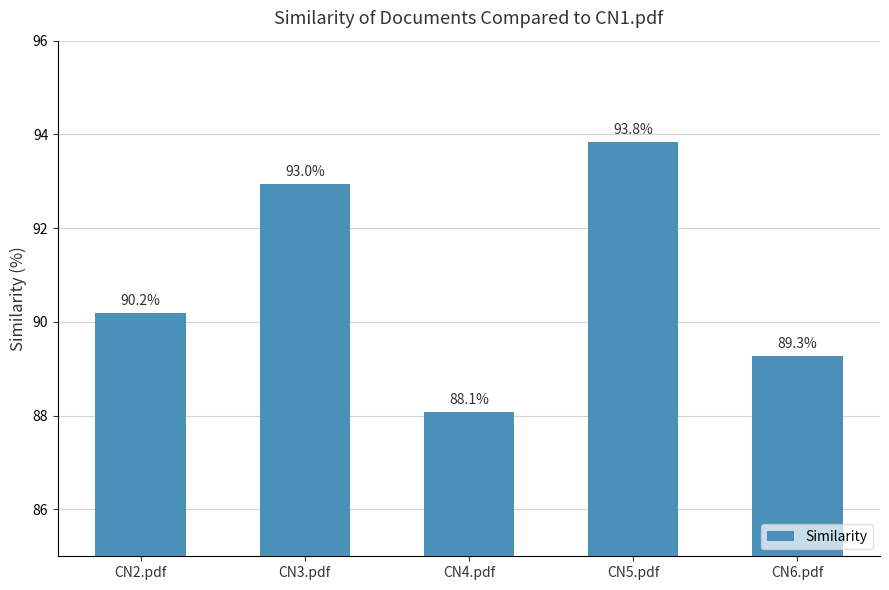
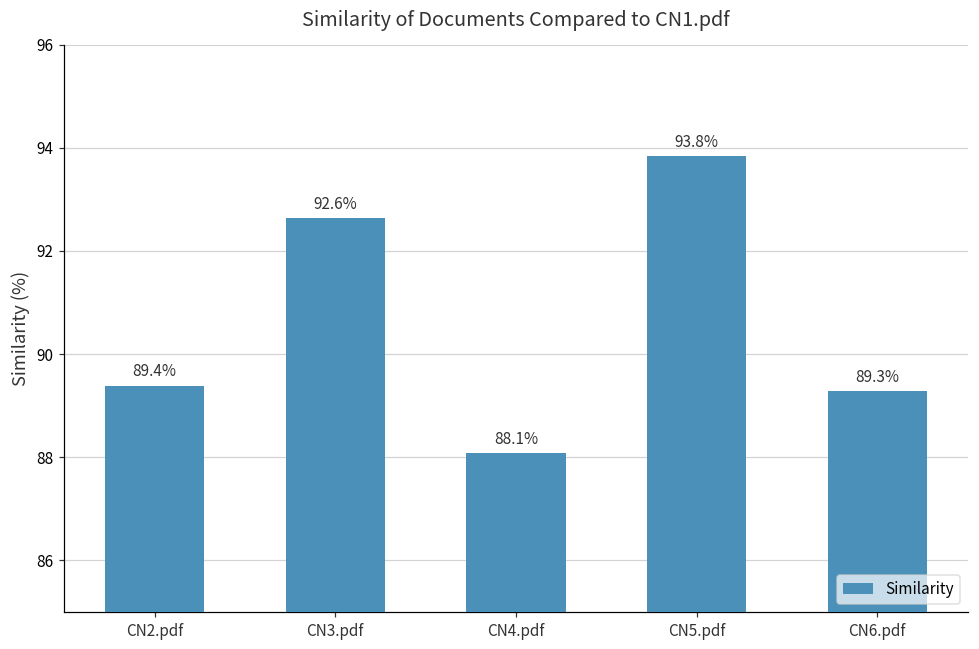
CN2.pdf: 90.2% -> 89.4%
CN3.pdf: 93.0% -> 92.6%
